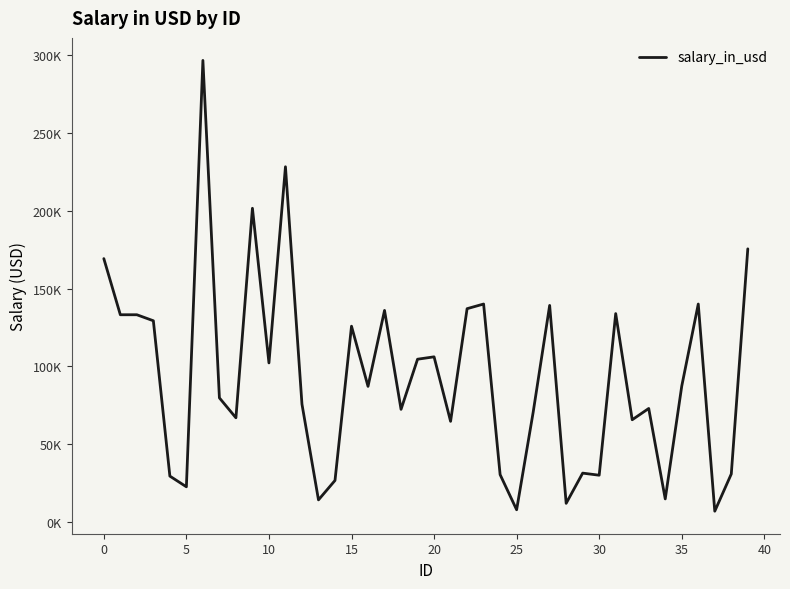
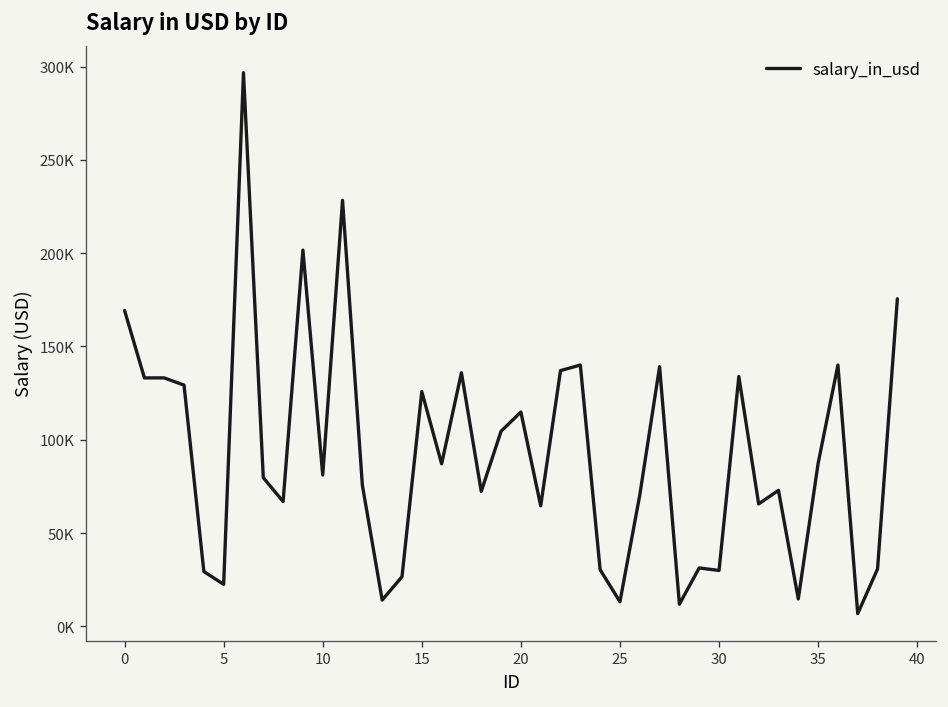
10: 102000 -> 81000
20: 106000 -> 115000
25: 8000 -> 13000
